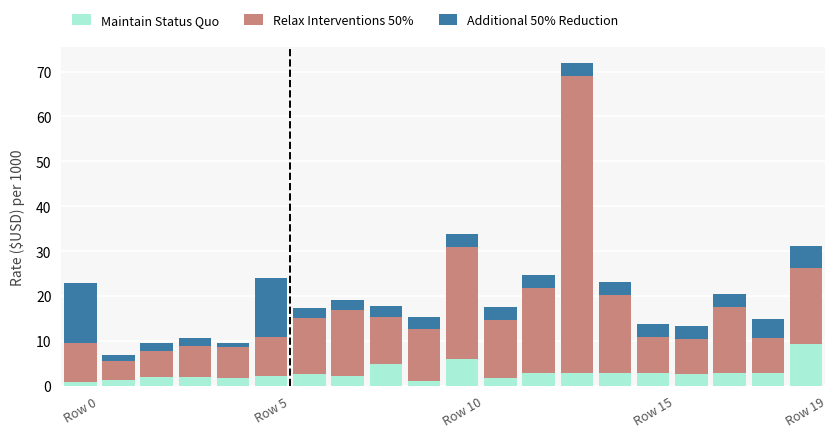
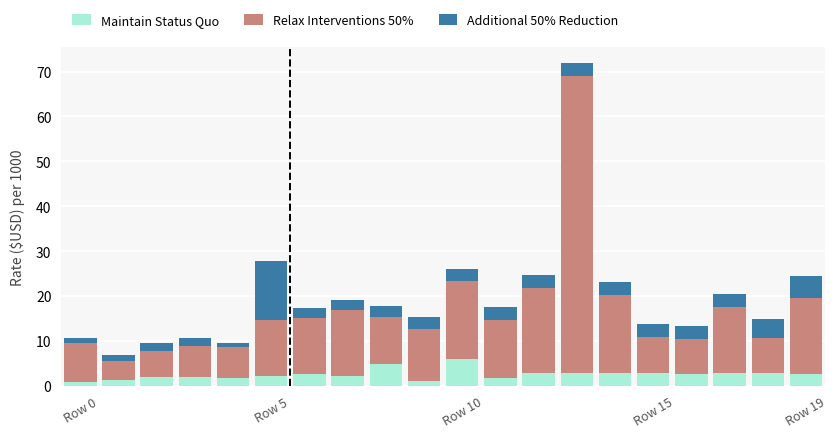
Additional 50% Reduction, Row 0: 13 -> 1
Relax Interventions 50%, Row 5: 9 -> 13
Relax Interventions 50%, Row 10: 25 -> 17
Maintain Status Quo, Row 19: 9 -> 3
